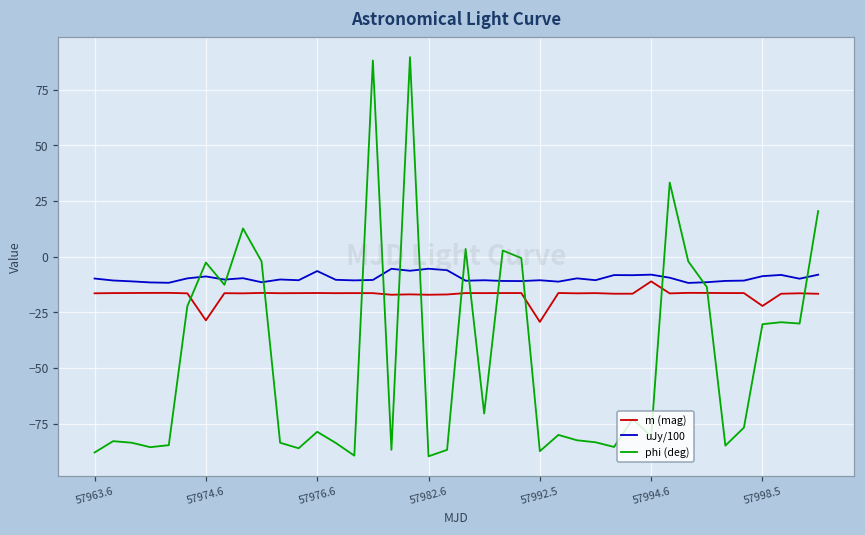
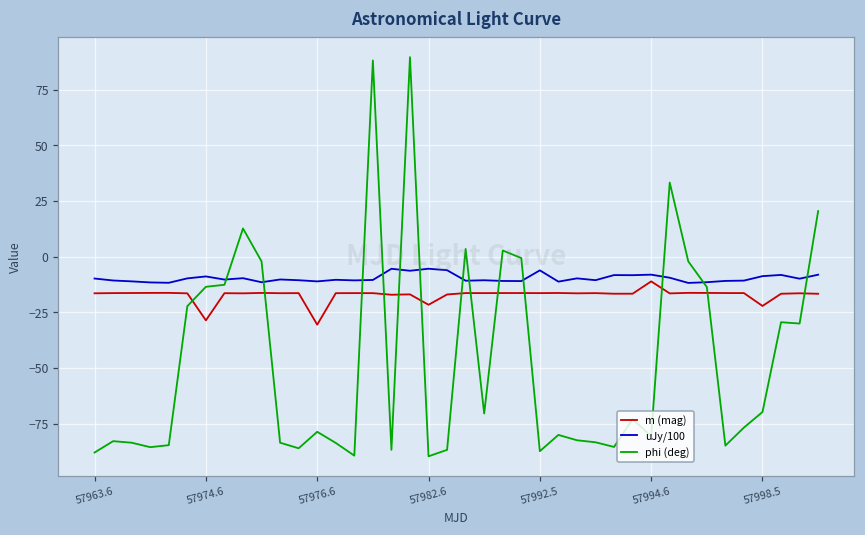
phi (deg), 57974.6: -3 -> -14
m (mag), 57976.6: -16 -> -31
uJy/100, 57976.6: -6 -> -11
m (mag), 57982.6: -17 -> -22
m (mag), 57992.5: -29 -> -16
uJy/100, 57992.5: -11 -> -6
phi (deg), 57998.5: -30 -> -70
